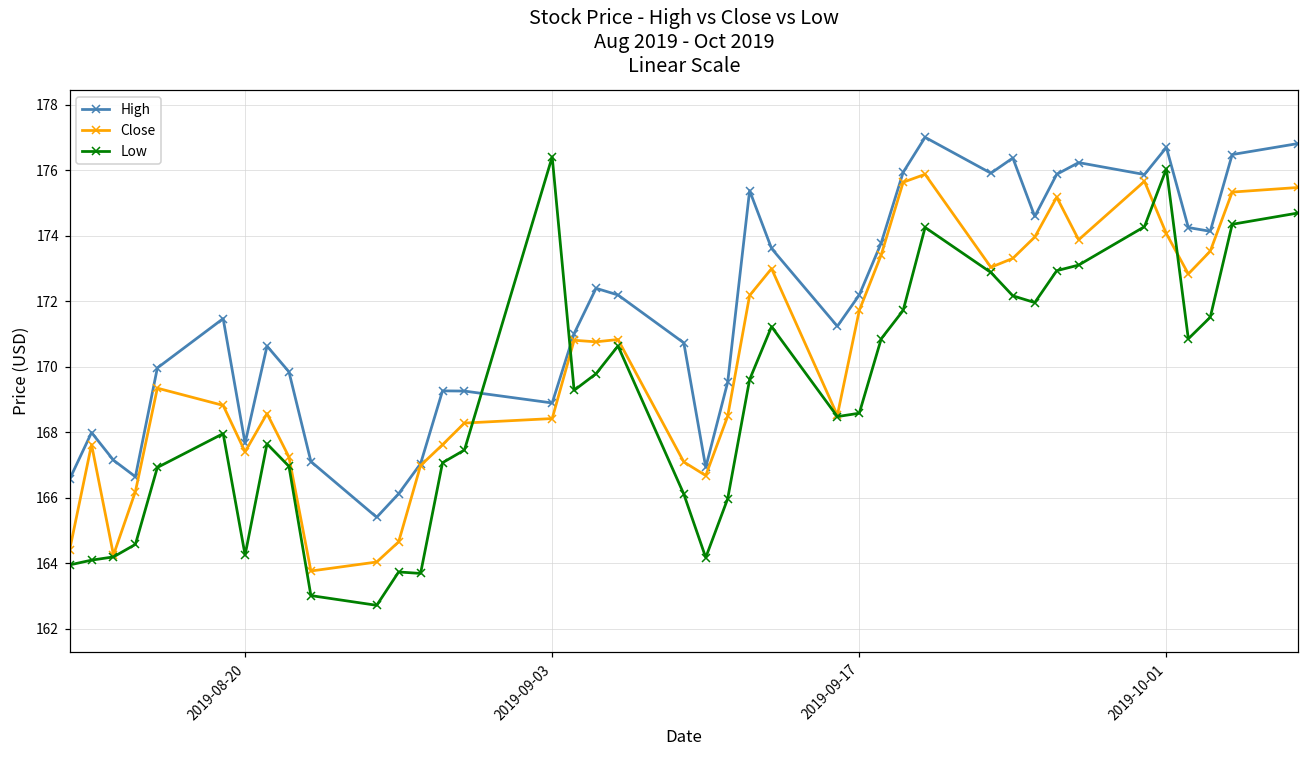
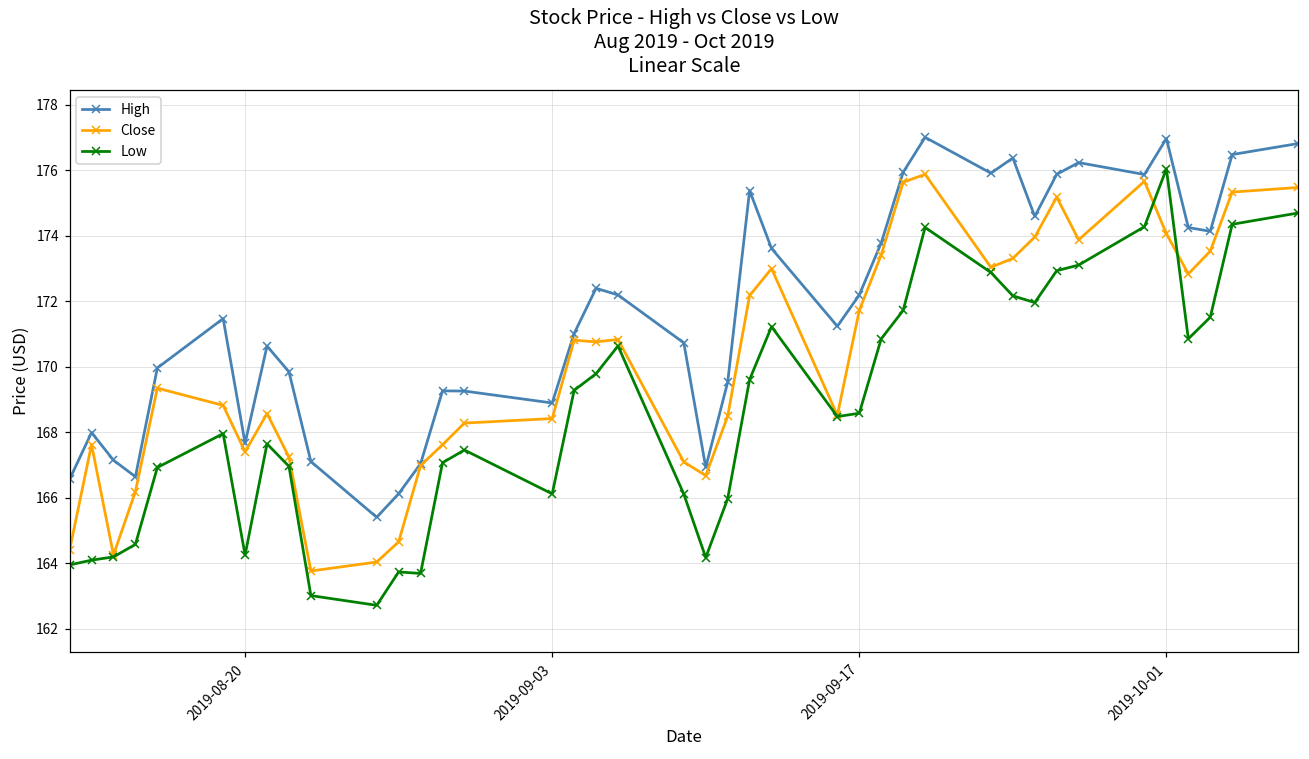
Low, 2019-09-03: 176.4 -> 166.1
High, 2019-10-01: 176.7 -> 177.0
